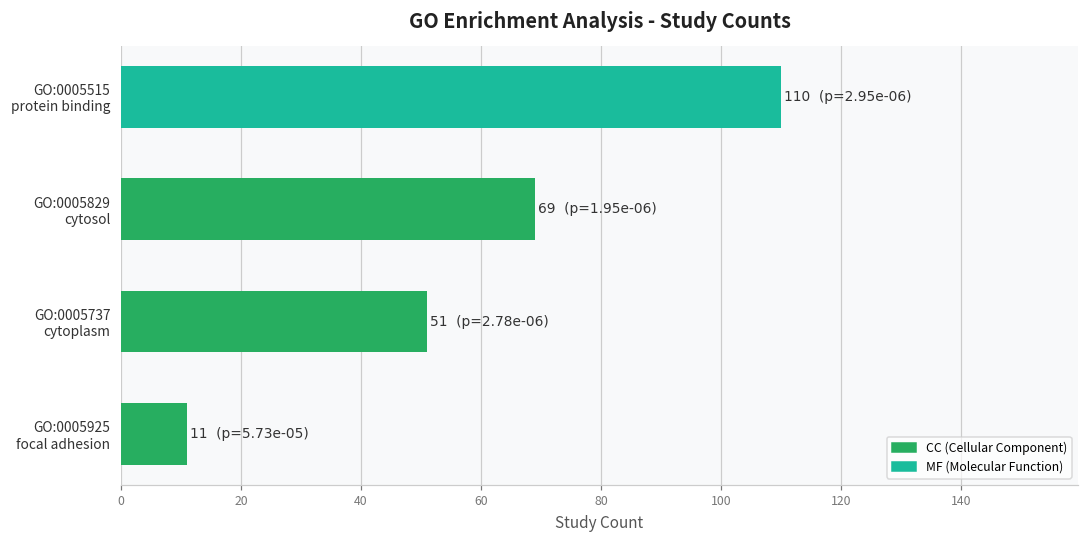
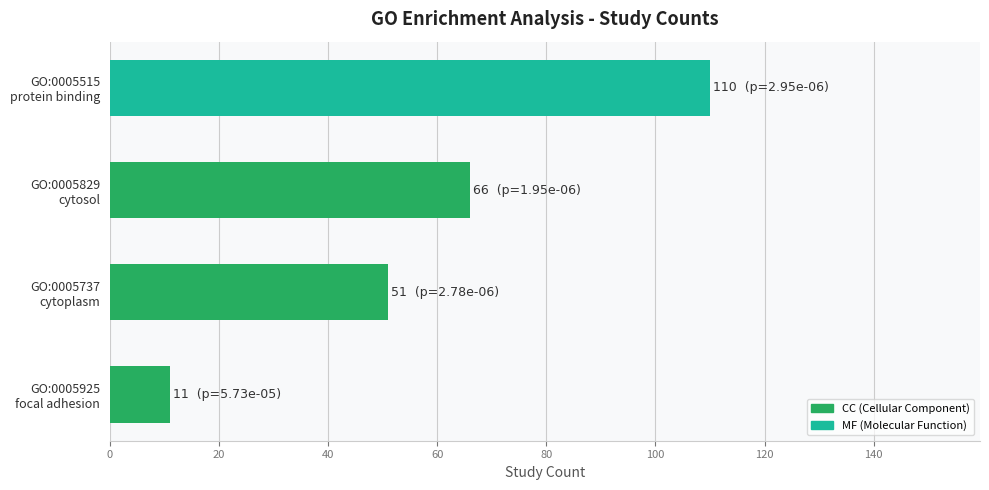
GO:0005829 cytosol: 69 -> 66
